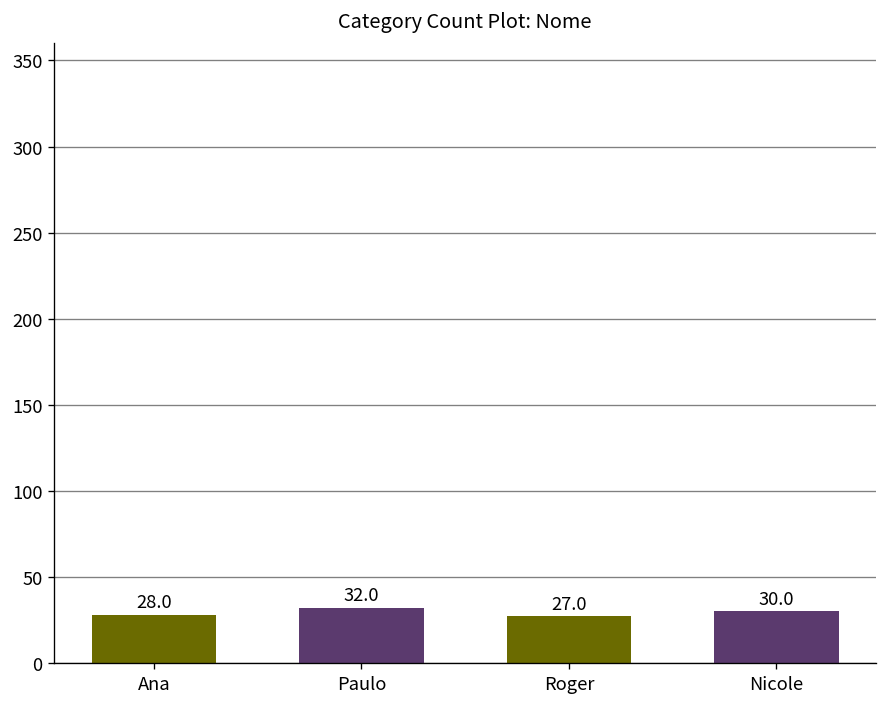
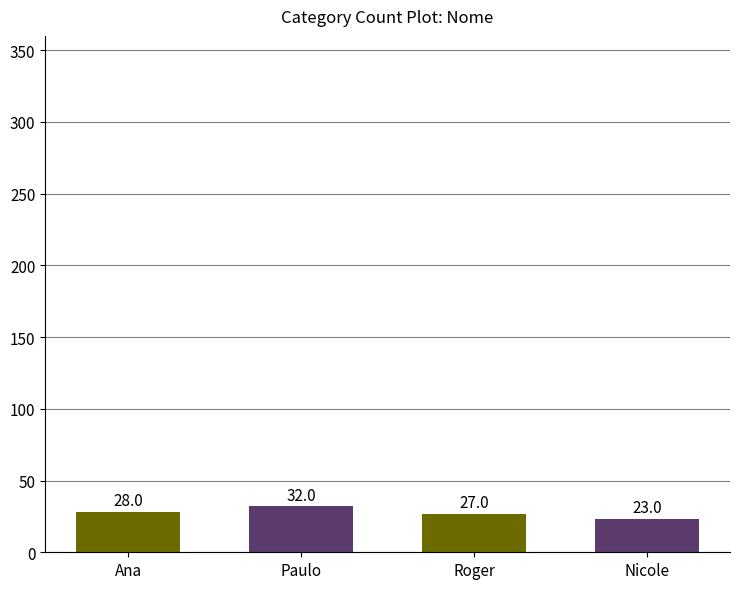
Nicole: 30.0 -> 23.0
